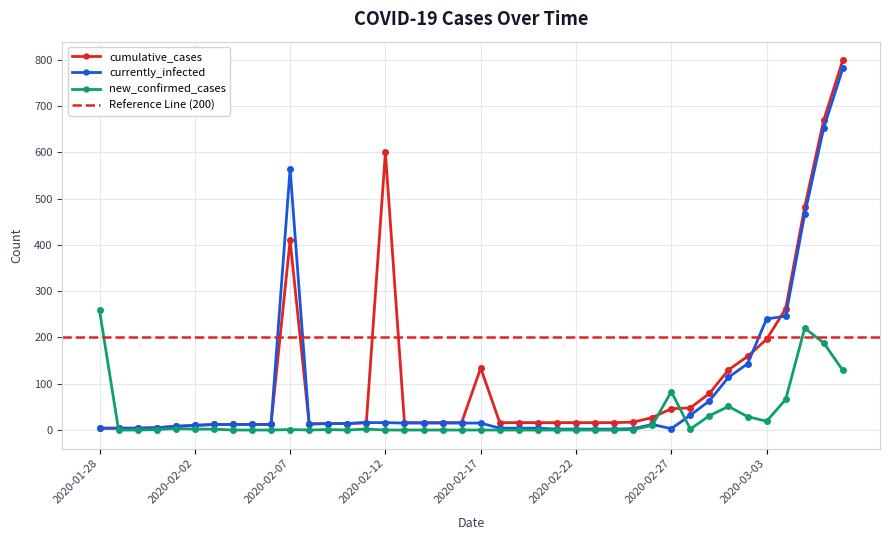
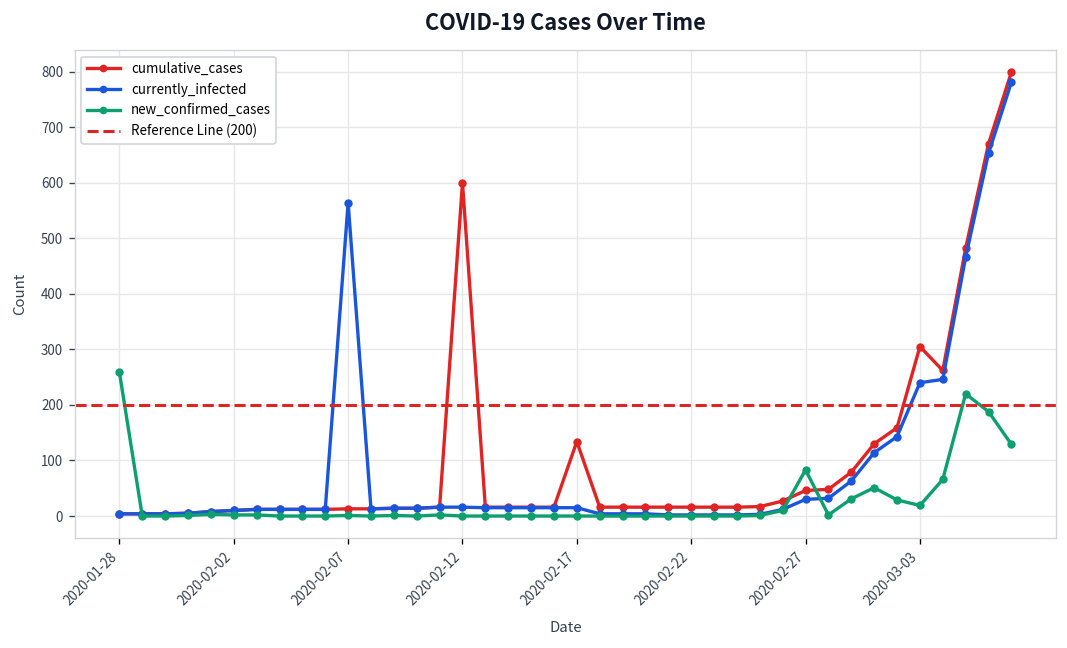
cumulative_cases, 2020-02-07: 410 -> 10
currently_infected, 2020-02-27: 0 -> 30
cumulative_cases, 2020-03-03: 200 -> 310
